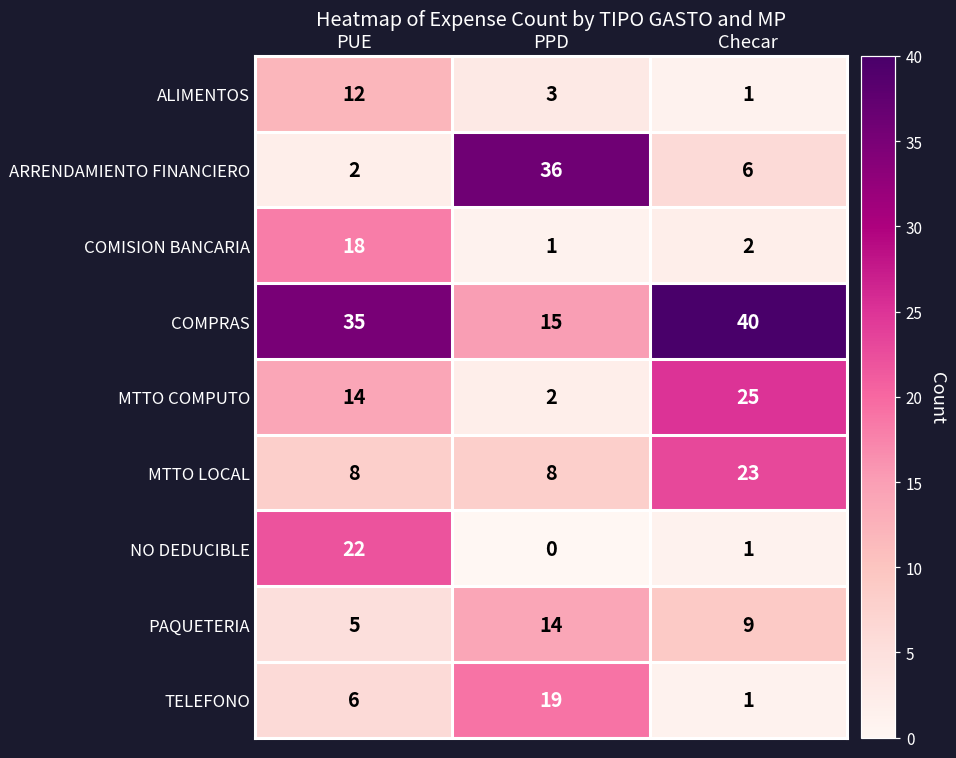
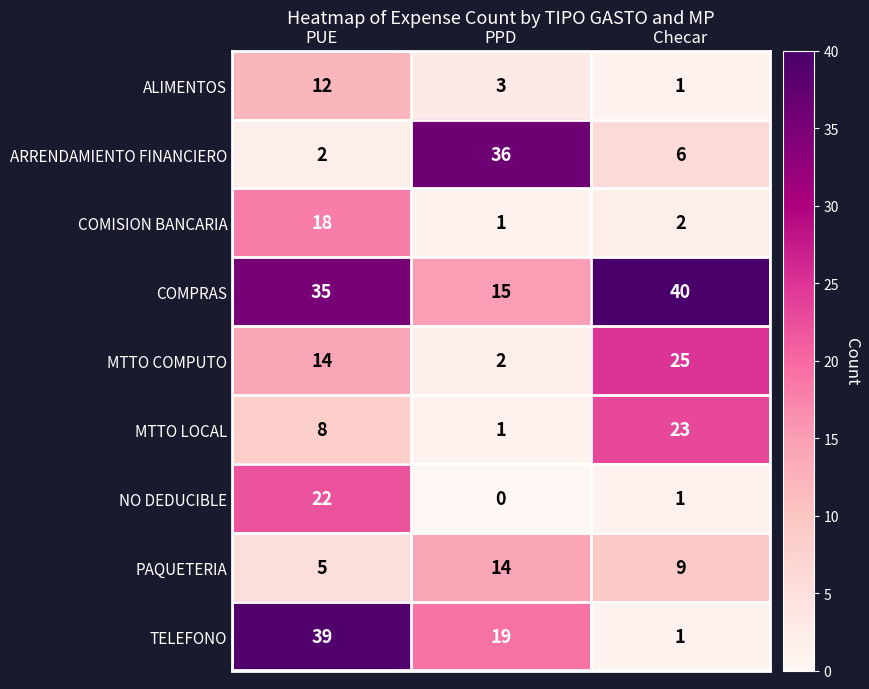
MTTO LOCAL, PPD: 8 -> 1
TELEFONO, PUE: 6 -> 39
